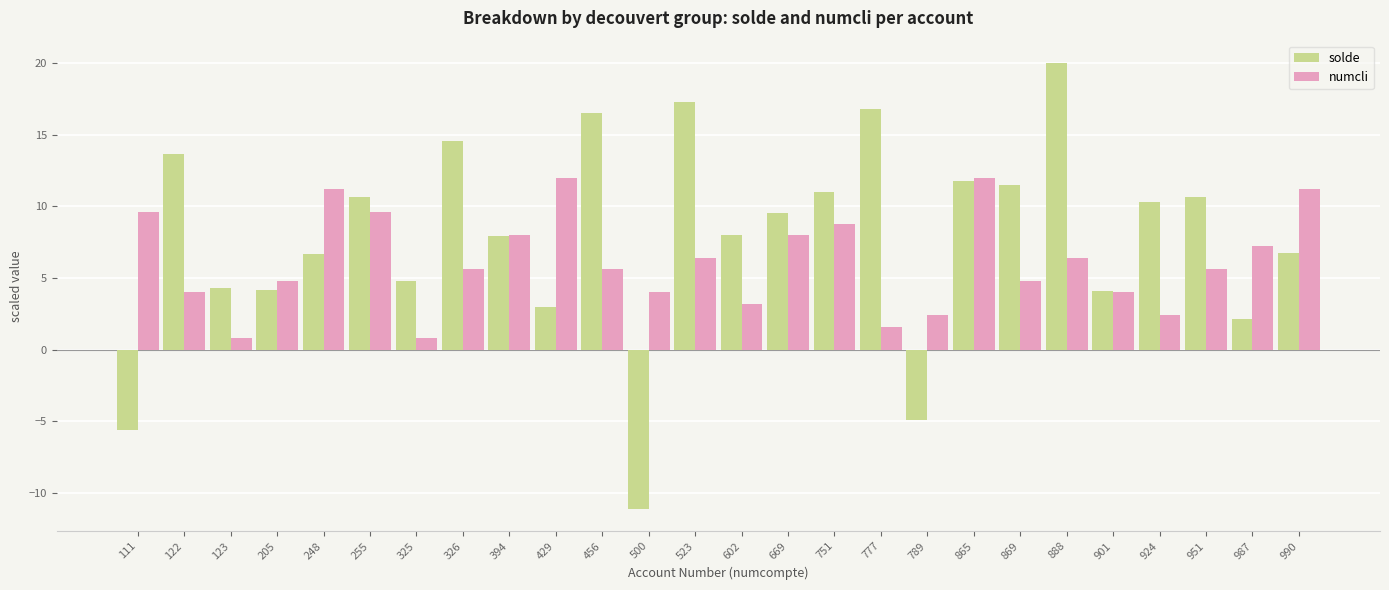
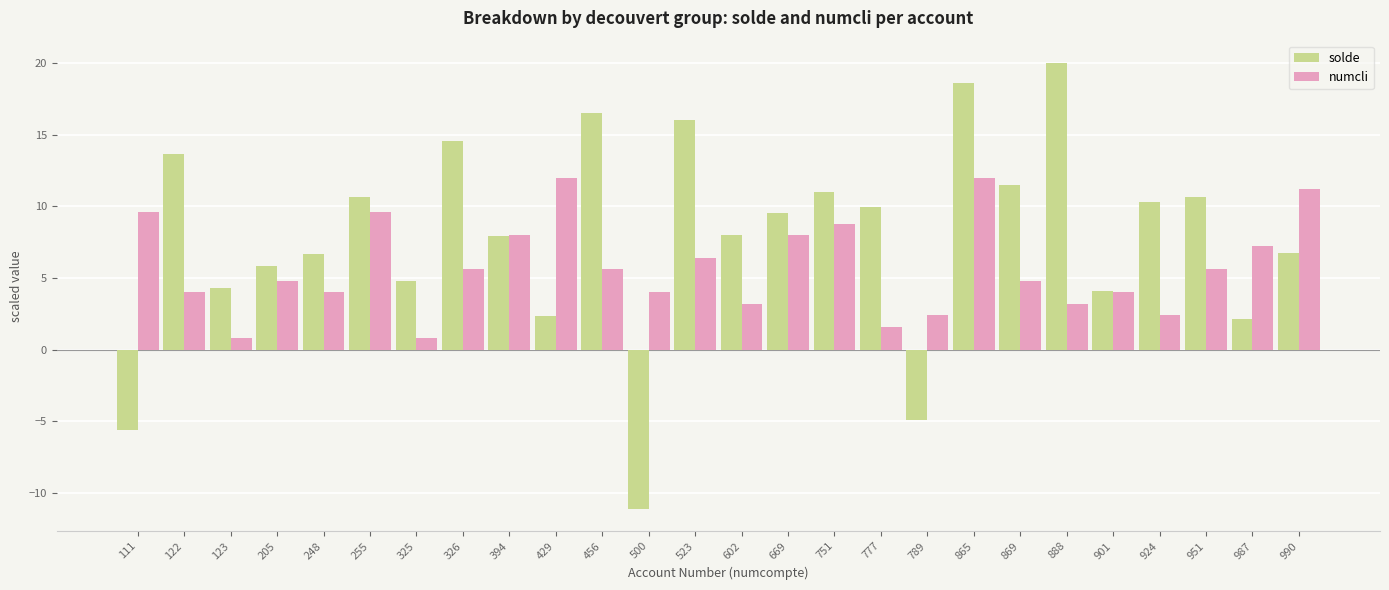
solde, 205: 4.1 -> 5.8
numcli, 248: 11.2 -> 4.0
solde, 429: 3.0 -> 2.4
solde, 523: 17.3 -> 16.0
solde, 777: 16.8 -> 10.0
solde, 865: 11.8 -> 18.6
numcli, 888: 6.4 -> 3.2
